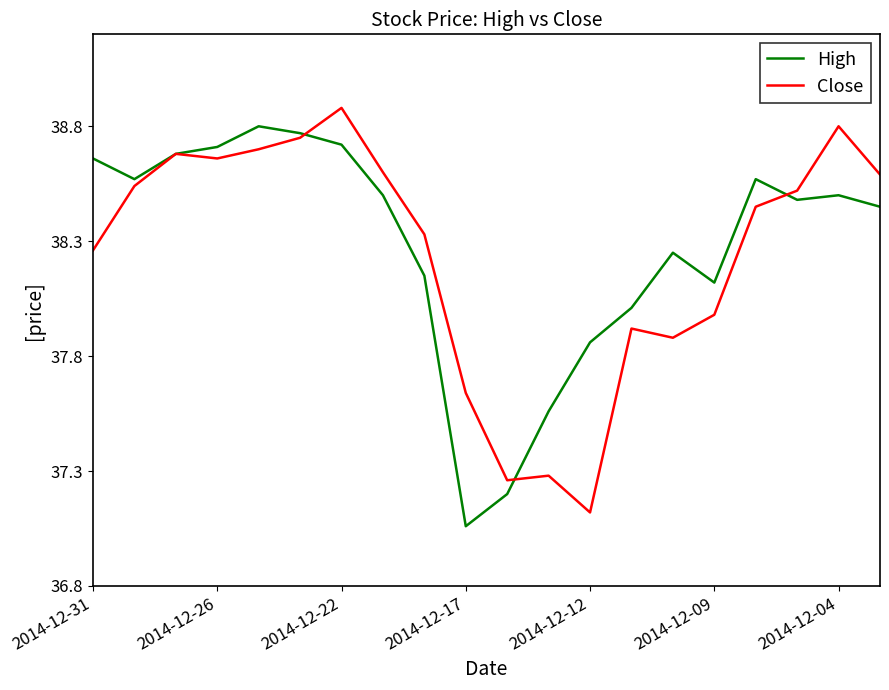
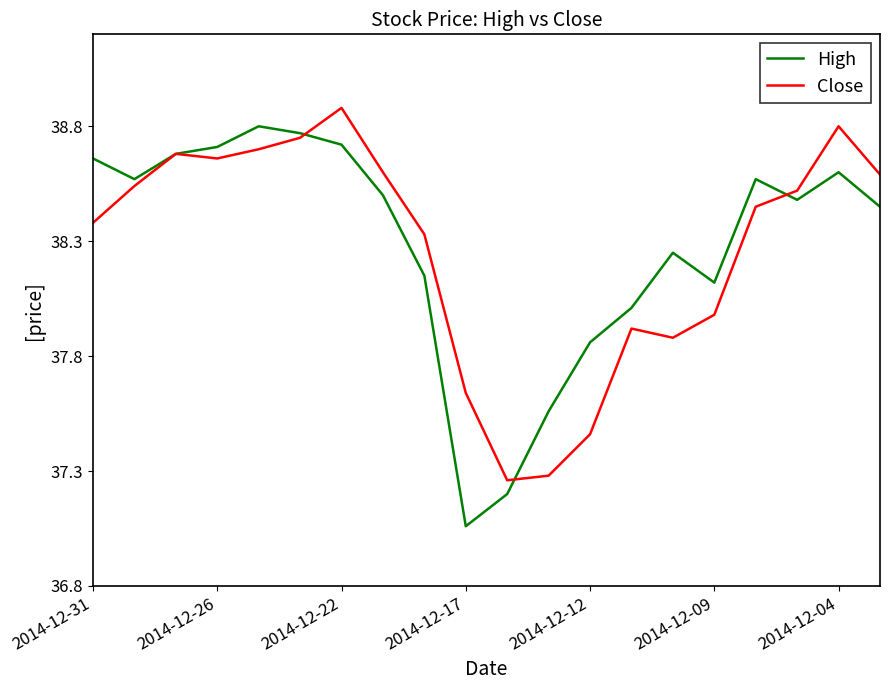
Close, 2014-12-31: 38.26 -> 38.38
Close, 2014-12-12: 37.12 -> 37.46
High, 2014-12-04: 38.5 -> 38.6
